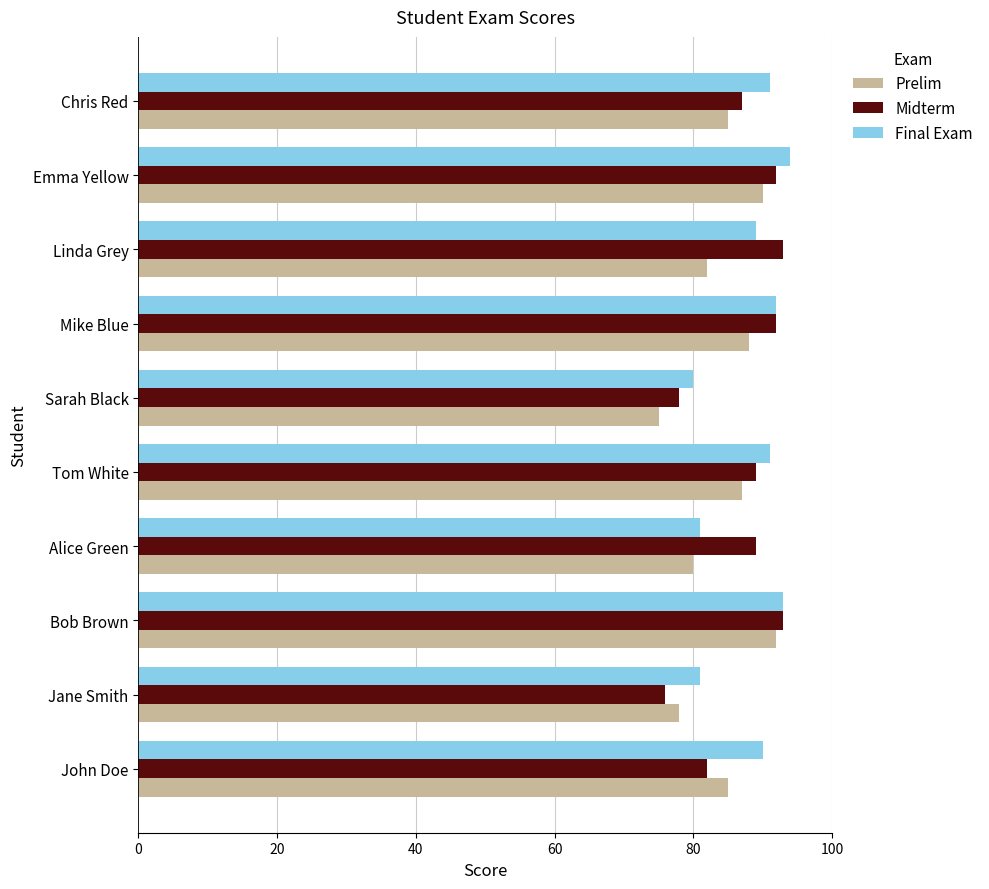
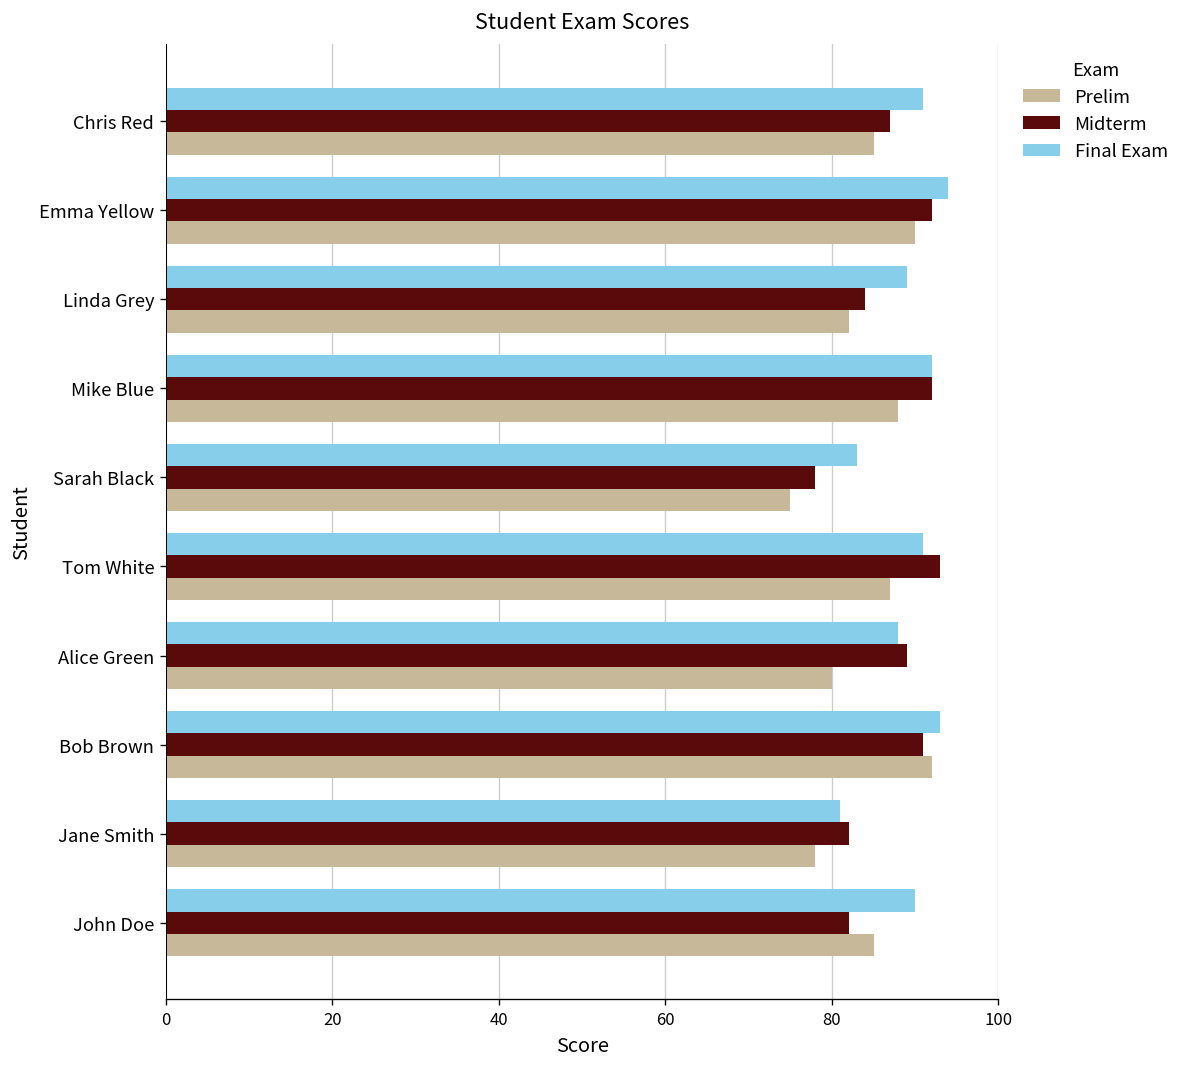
Midterm, Linda Grey: 93 -> 84
Final Exam, Sarah Black: 80 -> 83
Midterm, Tom White: 89 -> 93
Final Exam, Alice Green: 81 -> 88
Midterm, Bob Brown: 93 -> 91
Midterm, Jane Smith: 76 -> 82
